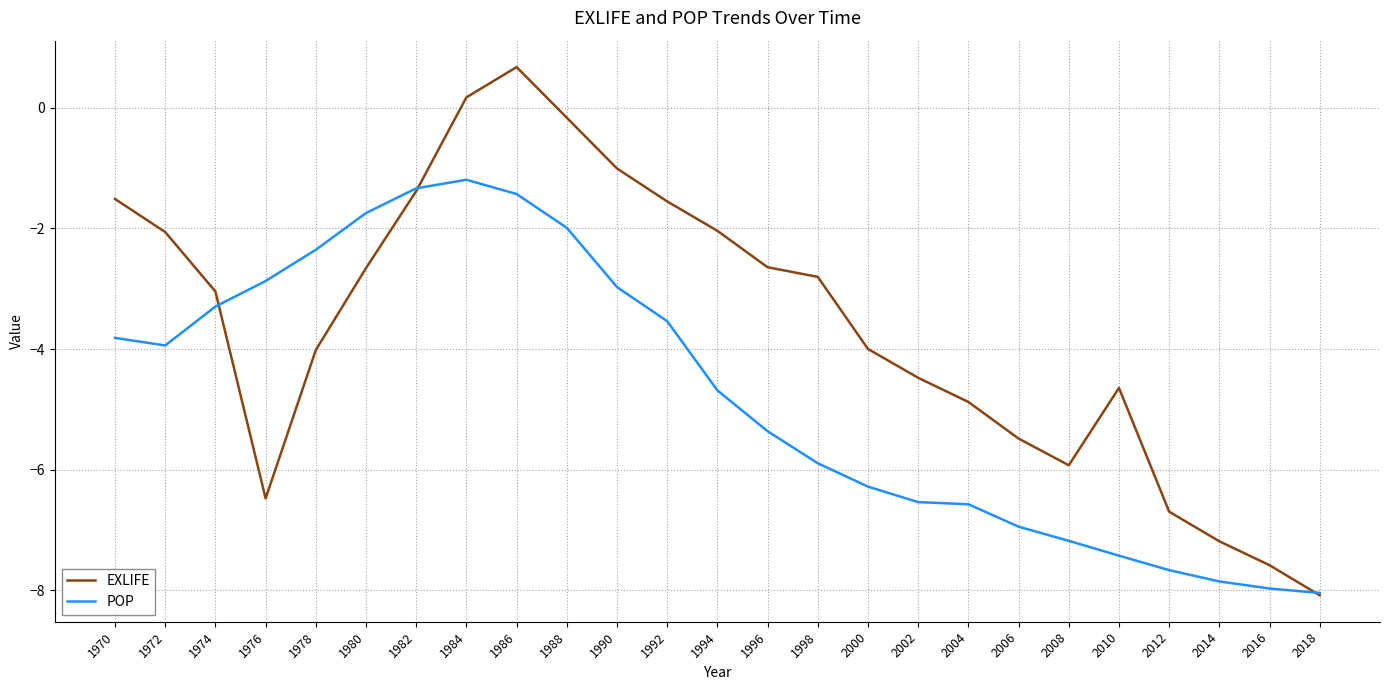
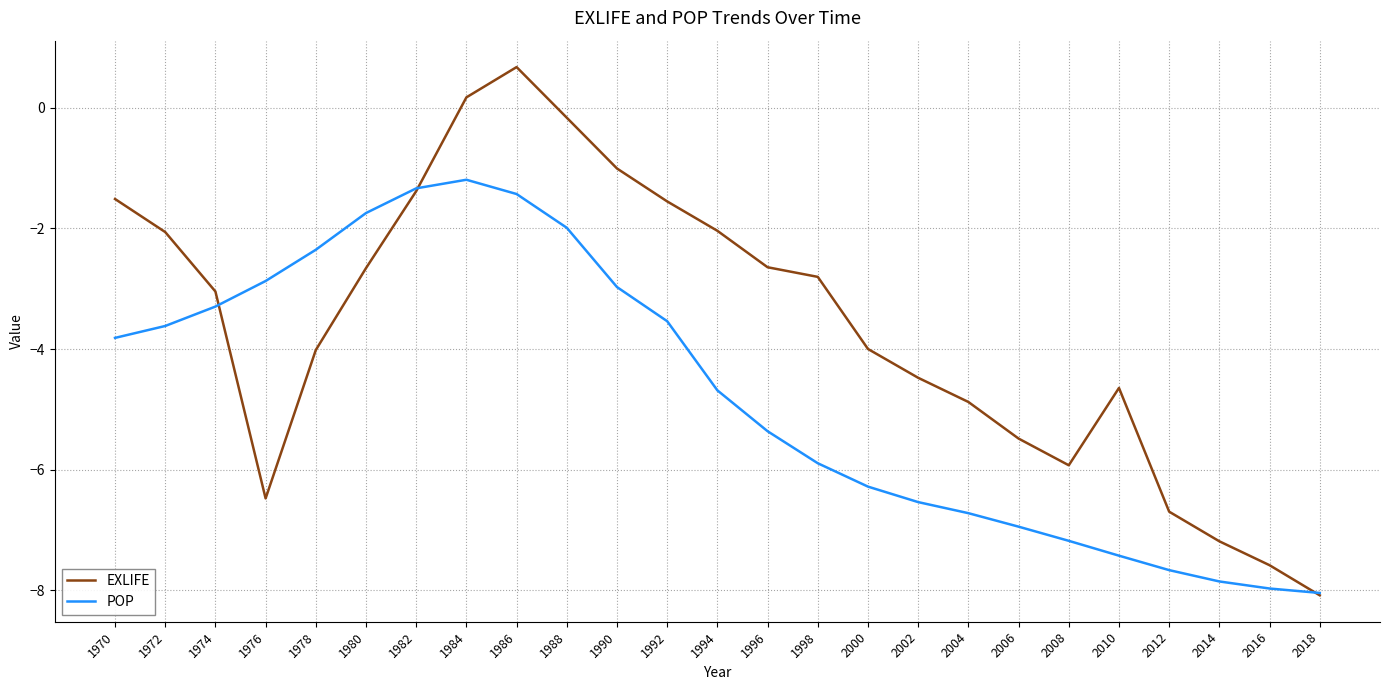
POP, 1972: -3.9 -> -3.6
POP, 2004: -6.6 -> -6.7
